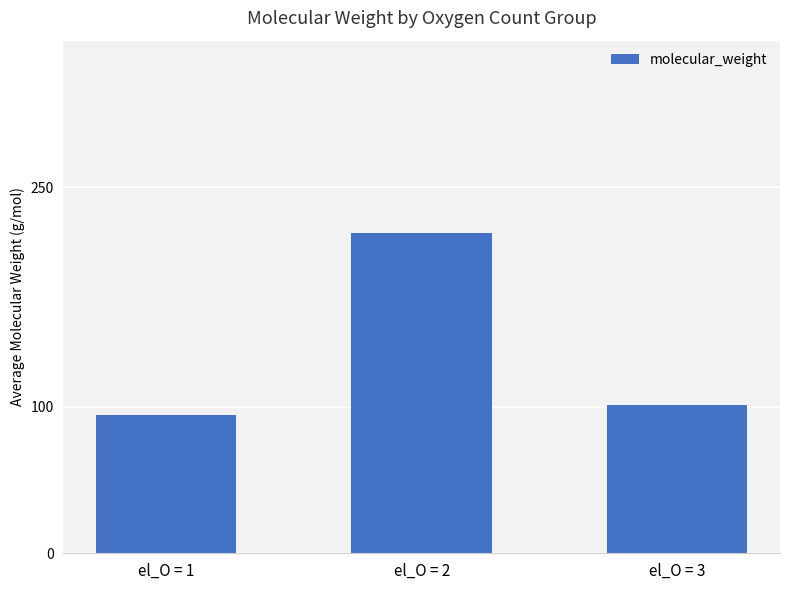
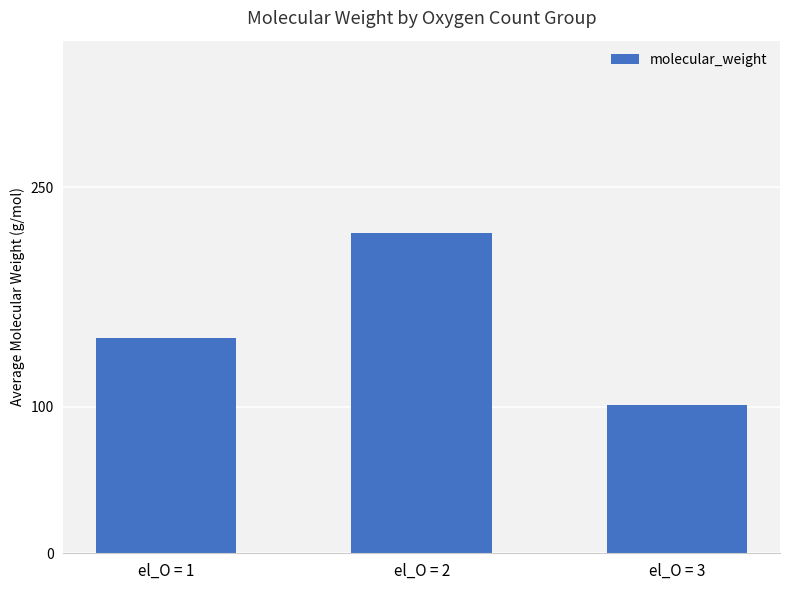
el_O = 1: 94 -> 147
